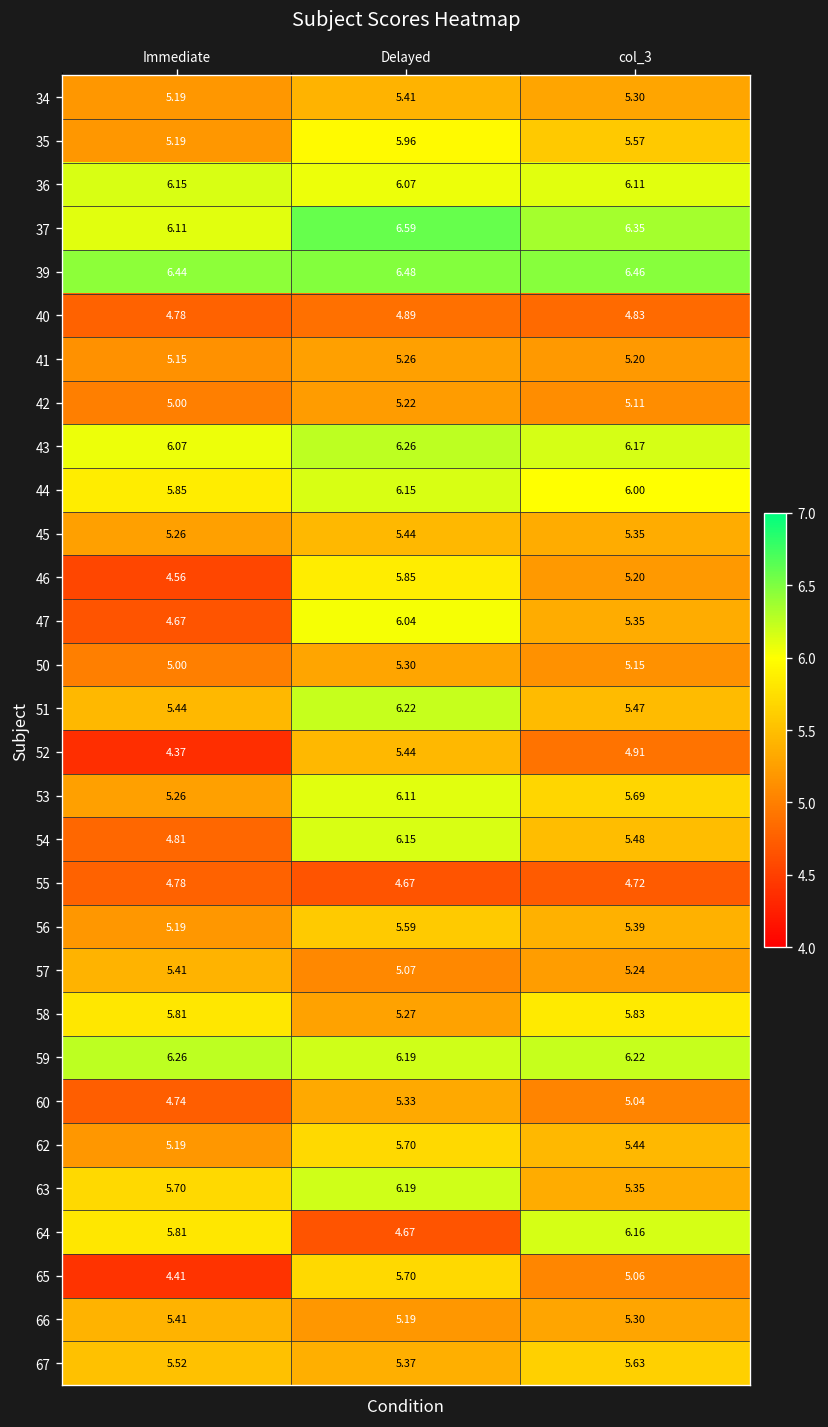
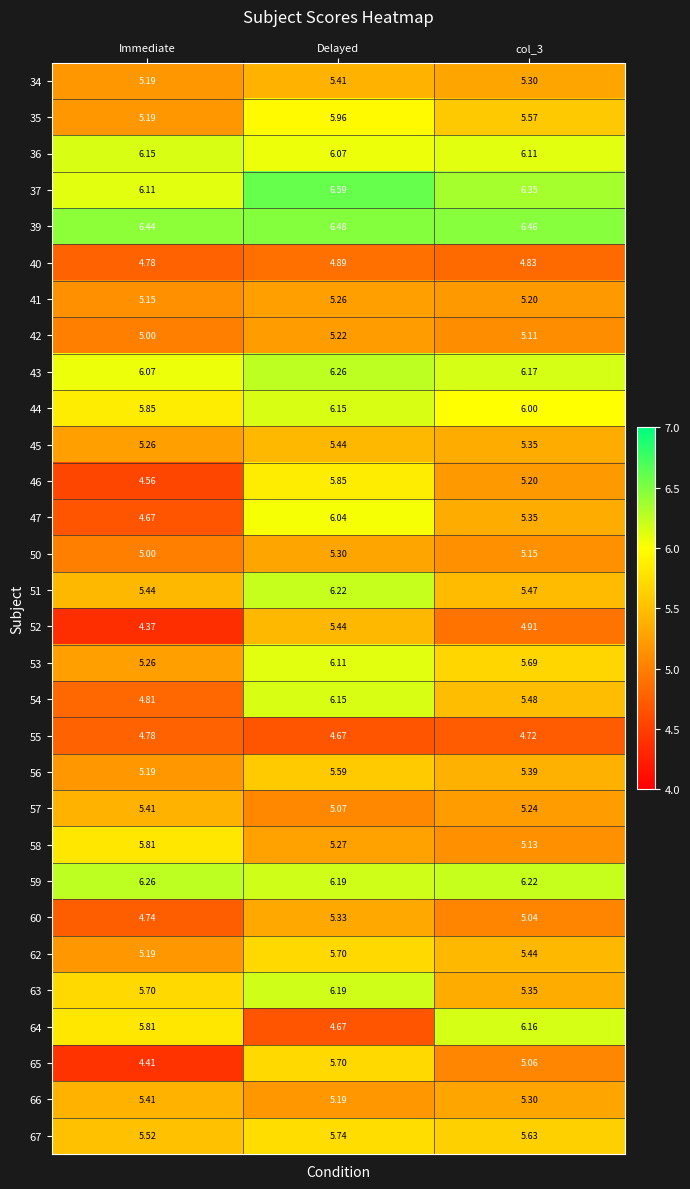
58, col_3: 5.83 -> 5.13
67, Delayed: 5.37 -> 5.74
